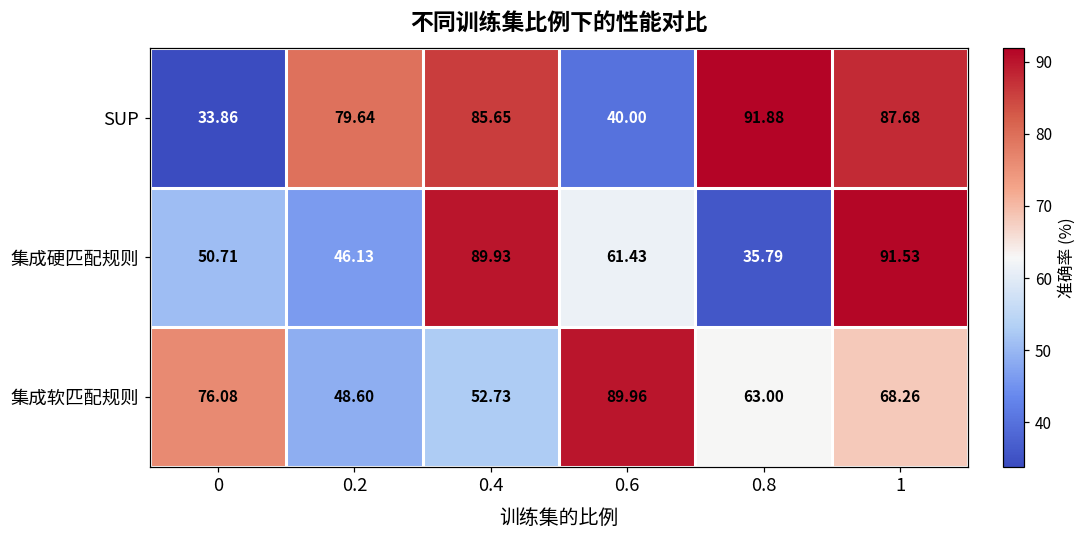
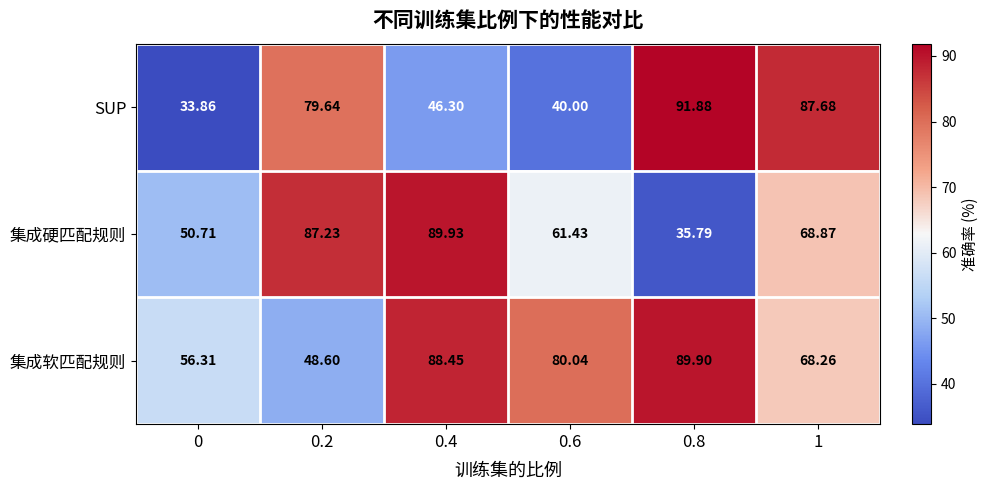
SUP, 0.4: 85.65 -> 46.30
集成硬匹配规则, 0.2: 46.13 -> 87.23
集成硬匹配规则, 1: 91.53 -> 68.87
集成软匹配规则, 0: 76.08 -> 56.31
集成软匹配规则, 0.4: 52.73 -> 88.45
集成软匹配规则, 0.6: 89.96 -> 80.04
集成软匹配规则, 0.8: 63.00 -> 89.90
